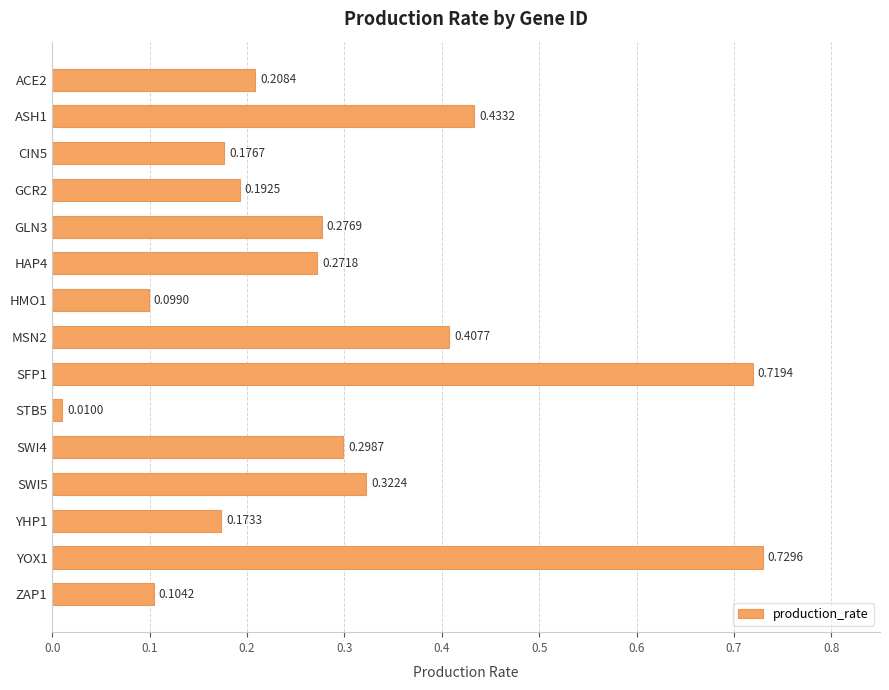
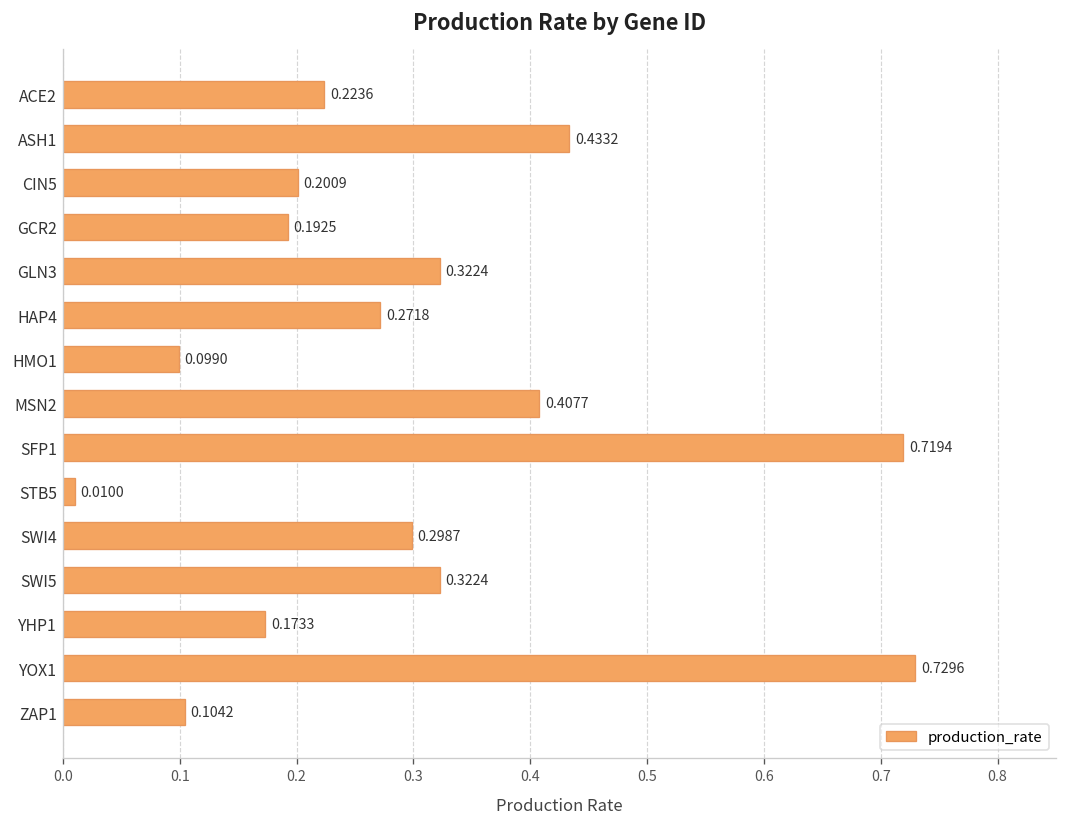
ACE2: 0.2084 -> 0.2236
CIN5: 0.1767 -> 0.2009
GLN3: 0.2769 -> 0.3224
